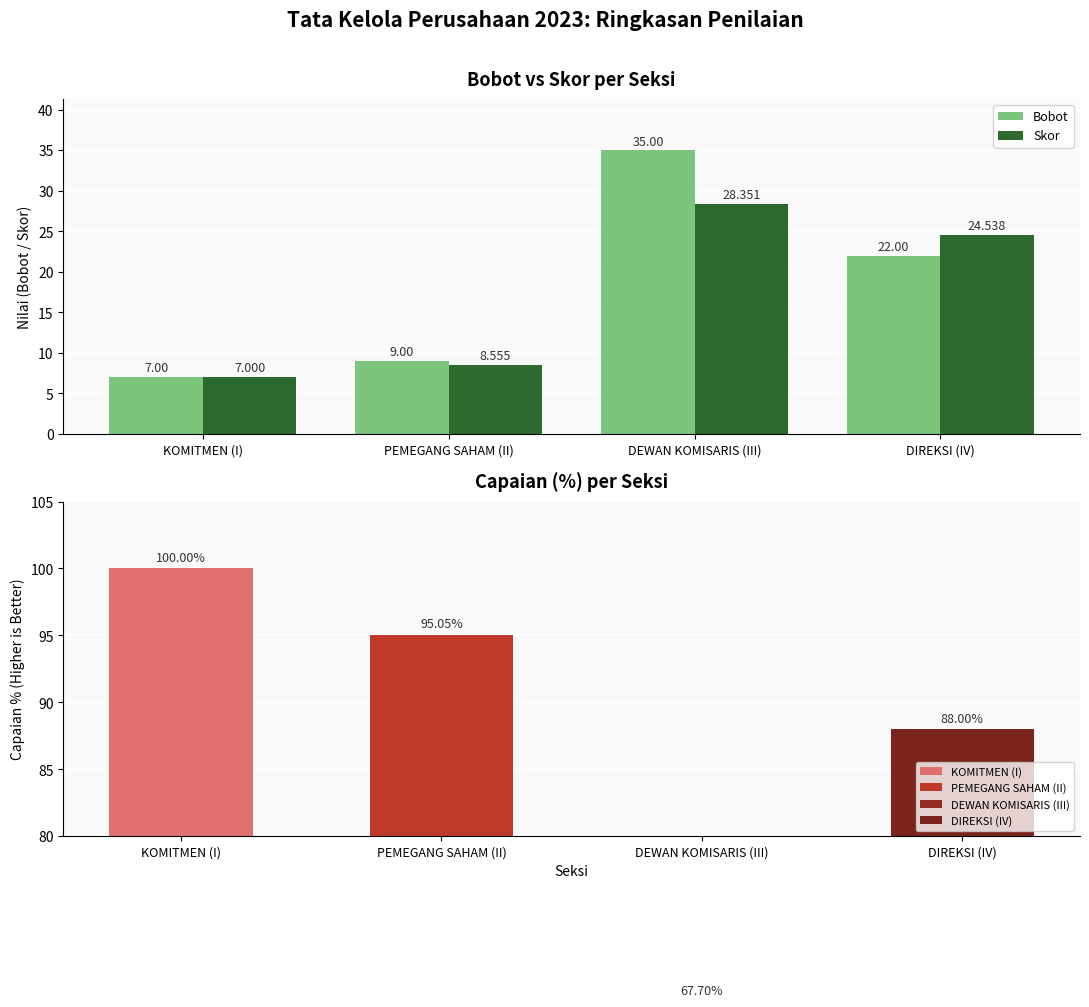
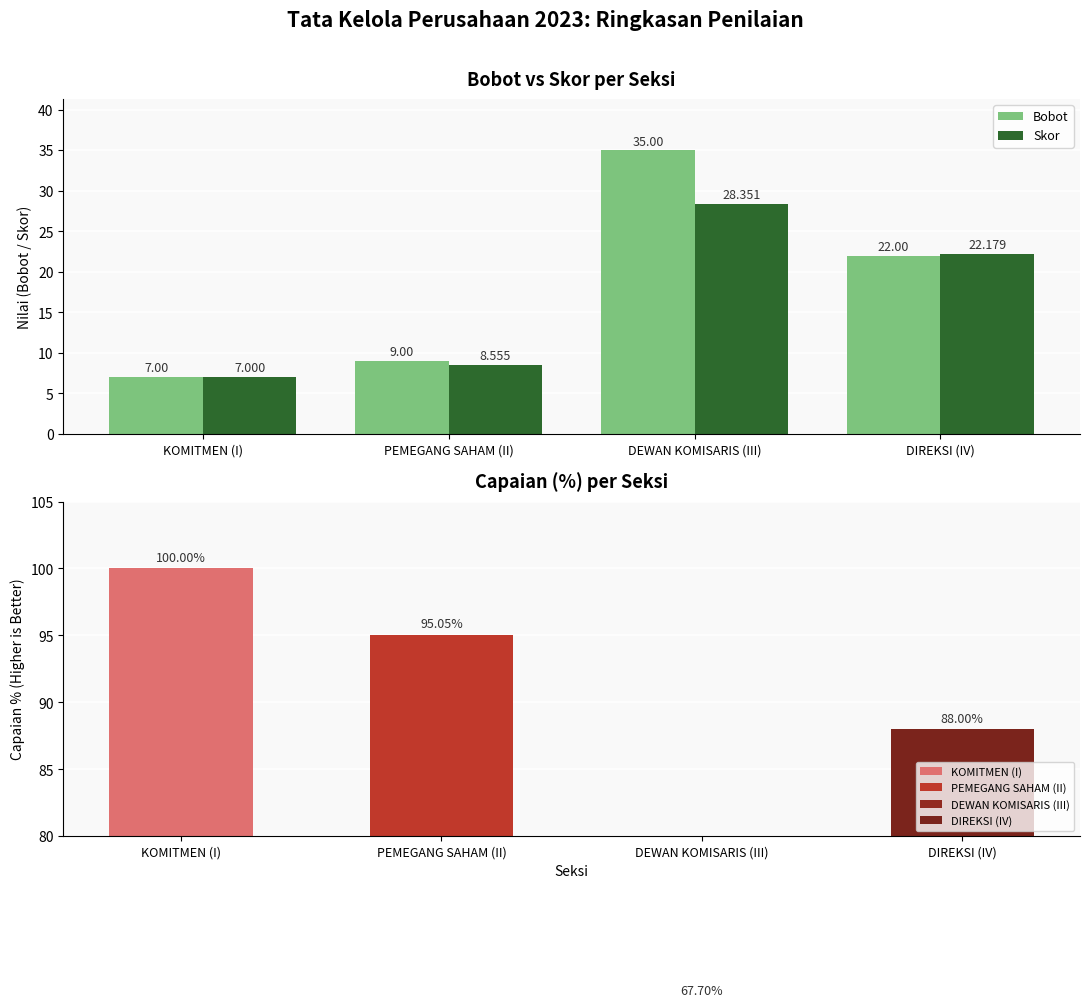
Bobot vs Skor per Seksi, Skor, DIREKSI (IV): 24.538 -> 22.179
